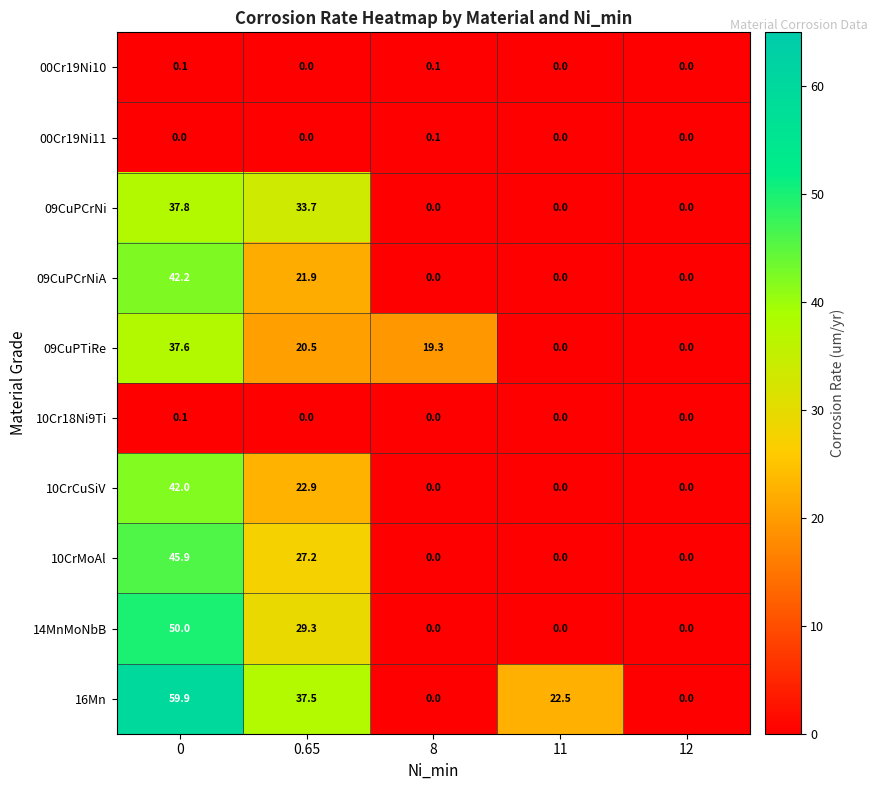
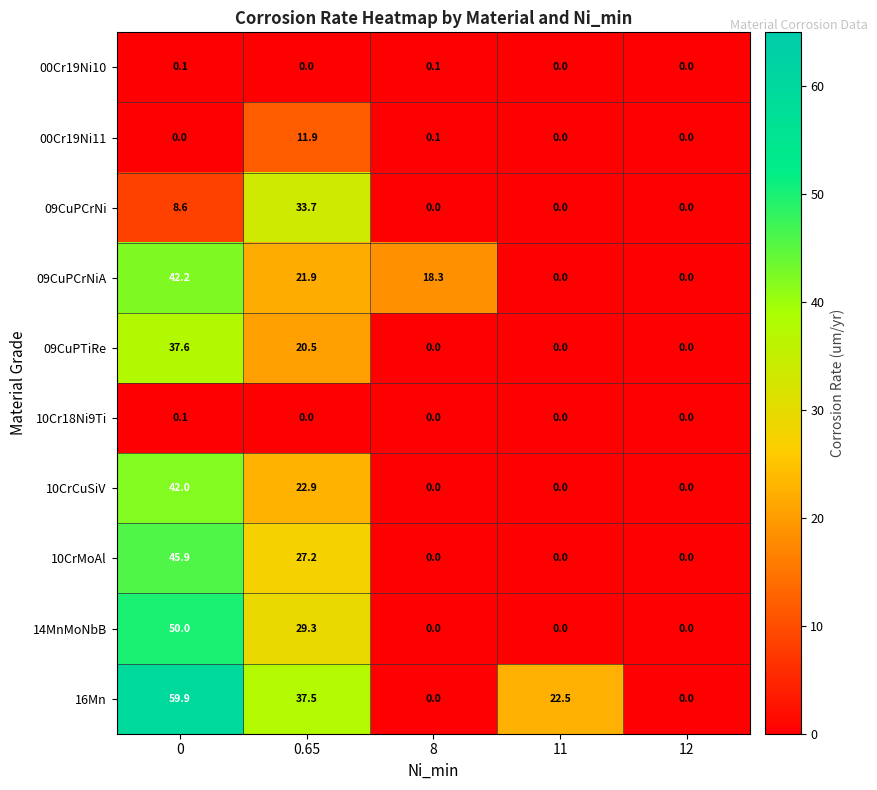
00Cr19Ni11, 0.65: 0.0 -> 11.9
09CuPCrNi, 0: 37.8 -> 8.6
09CuPCrNiA, 8: 0.0 -> 18.3
09CuPTiRe, 8: 19.3 -> 0.0
